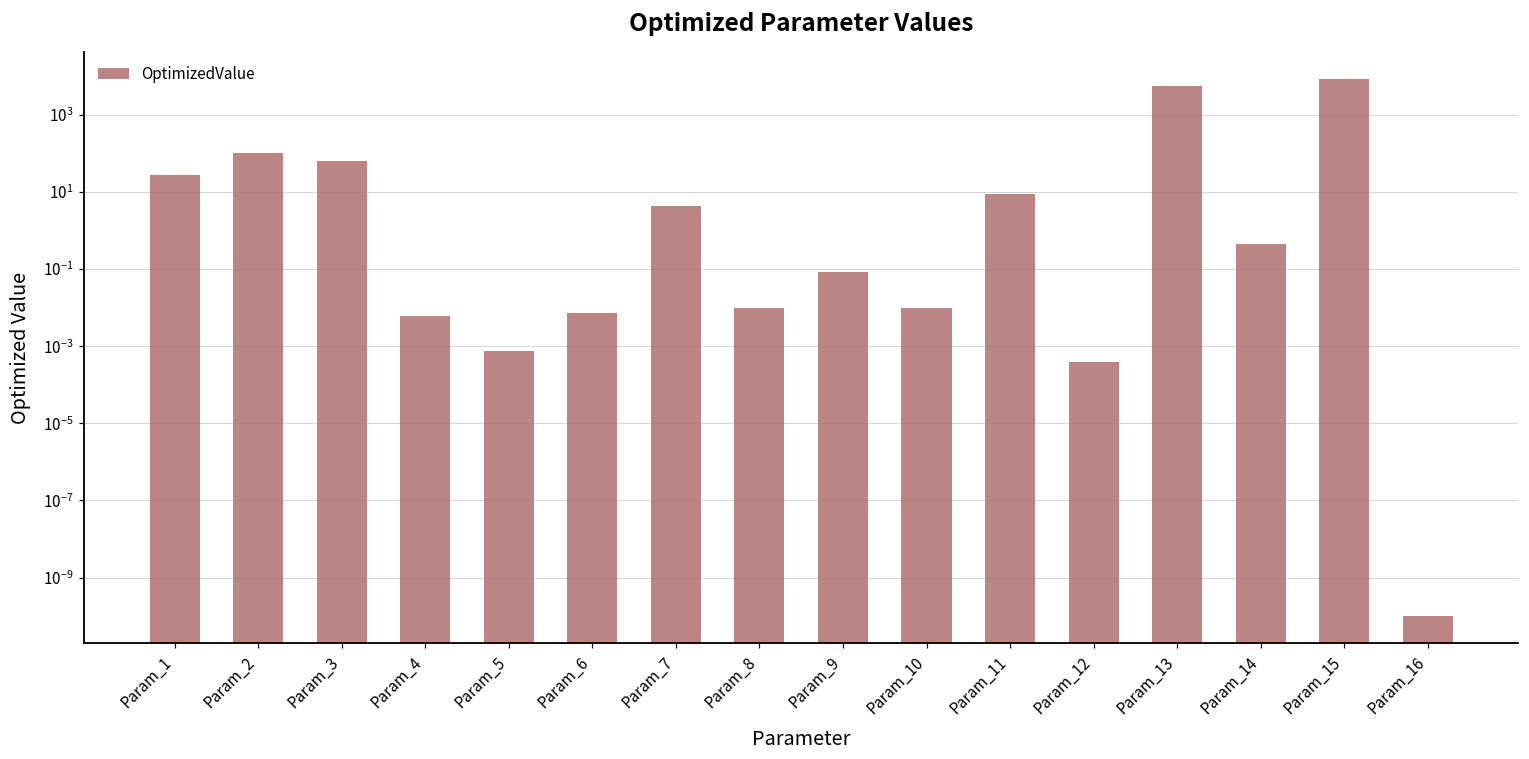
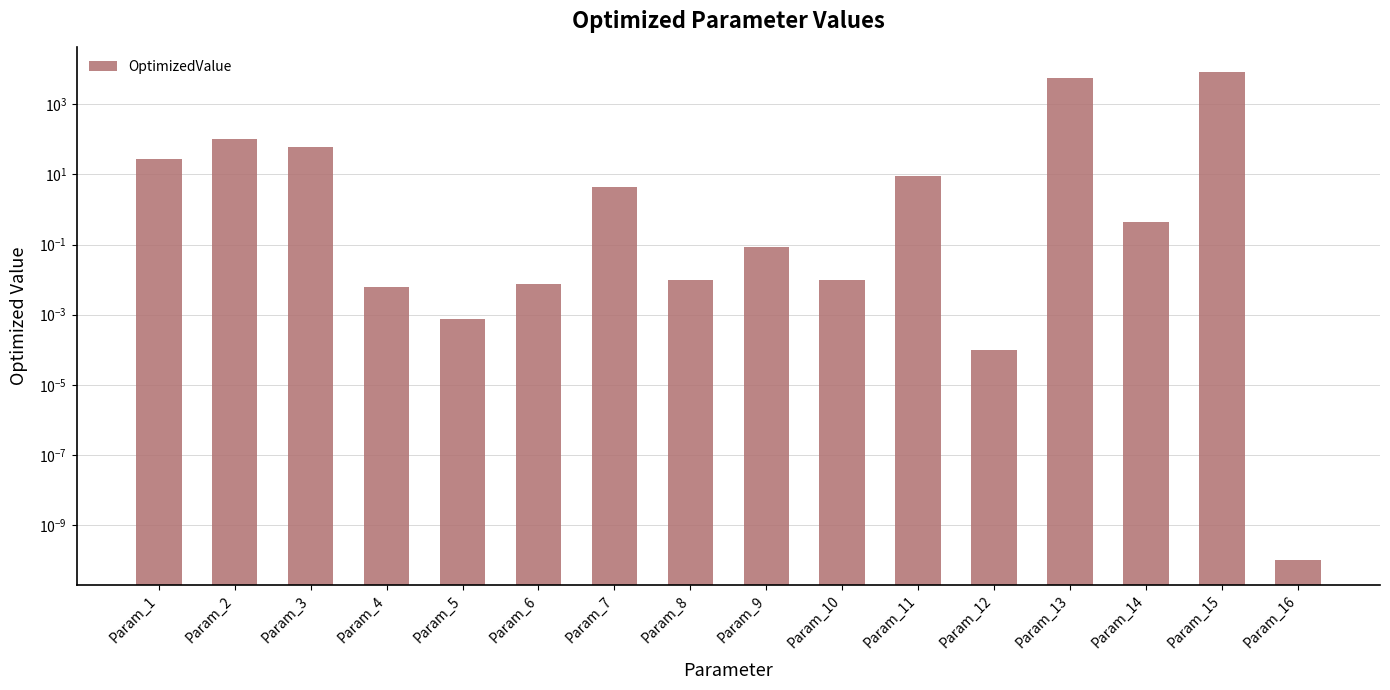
Param_12: 0.0004 -> 0.0001
